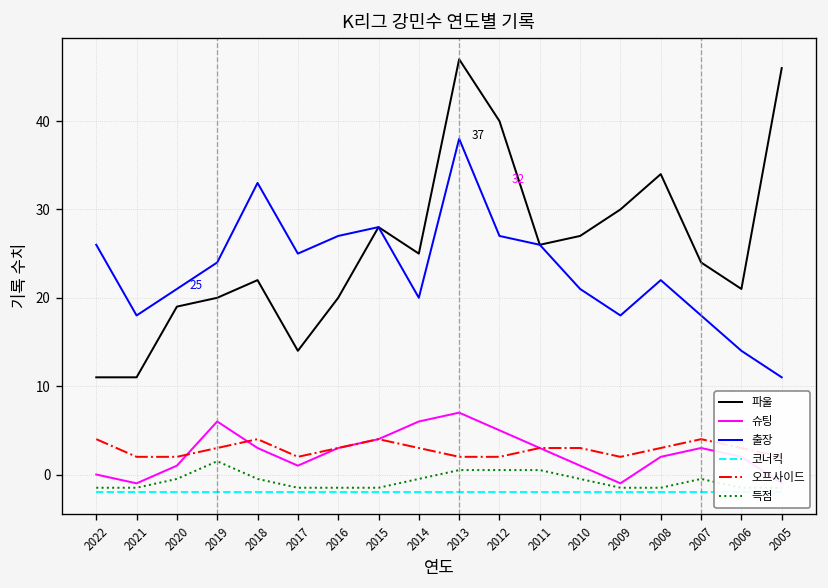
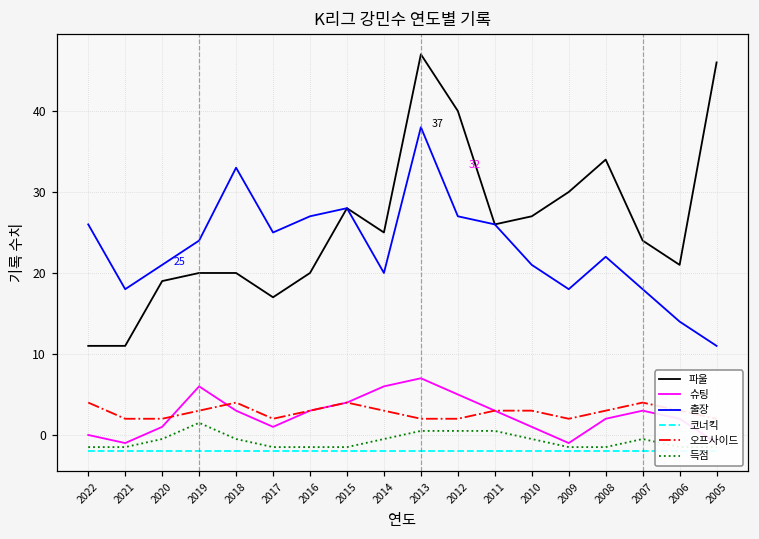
파울, 2018: 22 -> 20
파울, 2017: 14 -> 17
